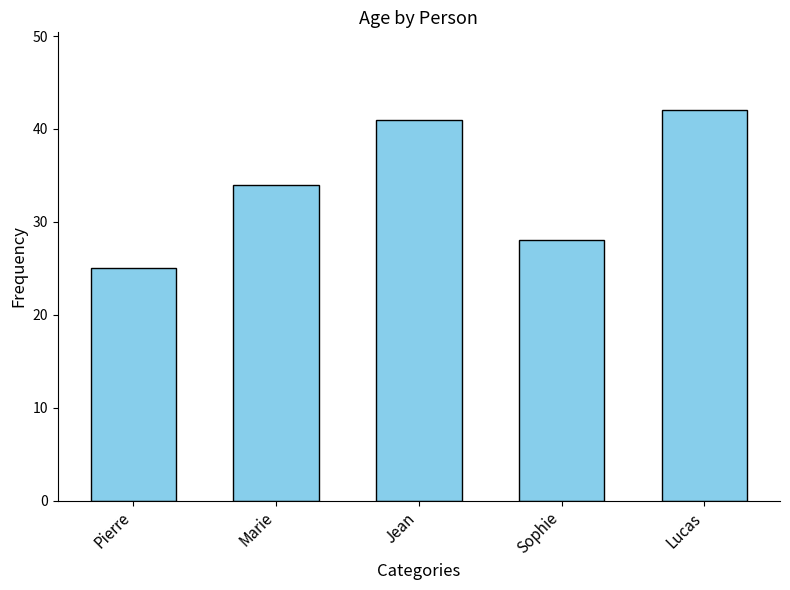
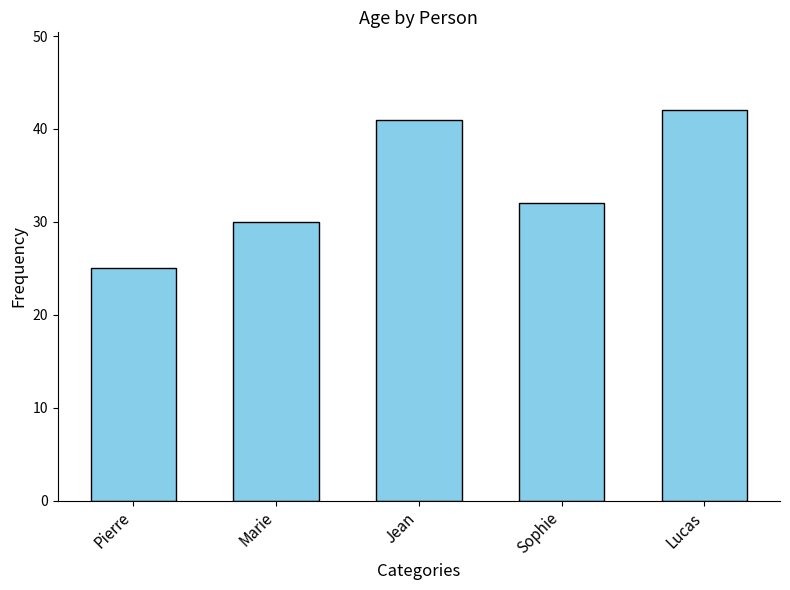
Marie: 34 -> 30
Sophie: 28 -> 32
